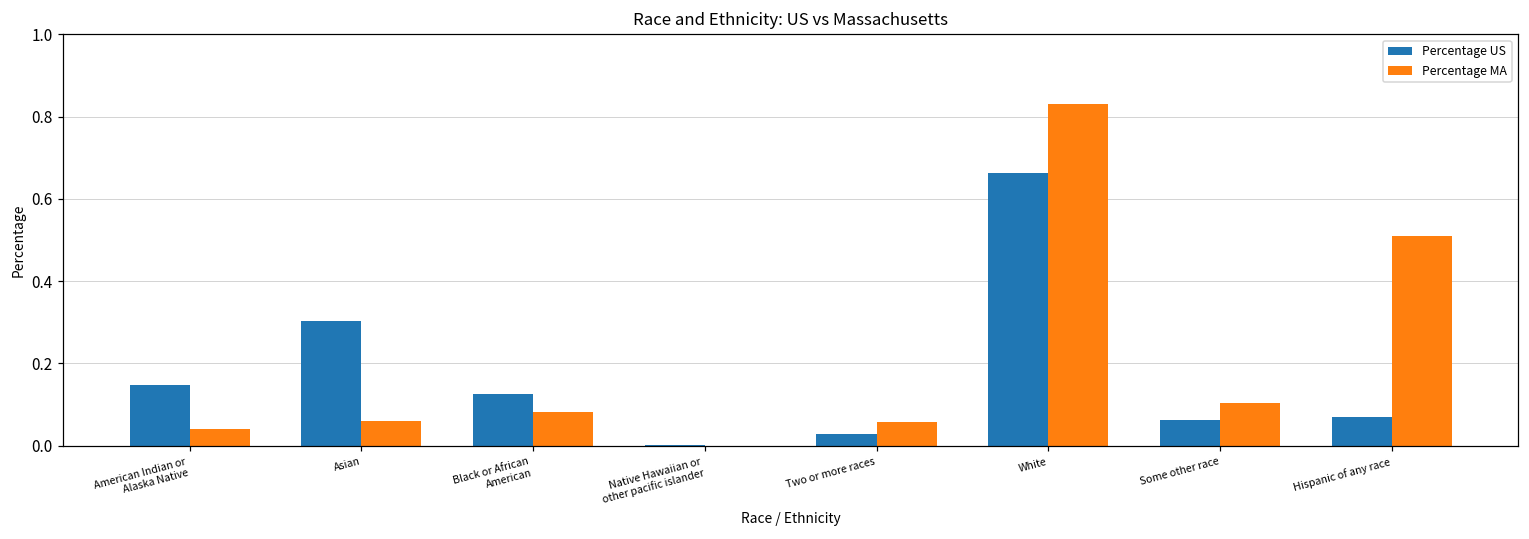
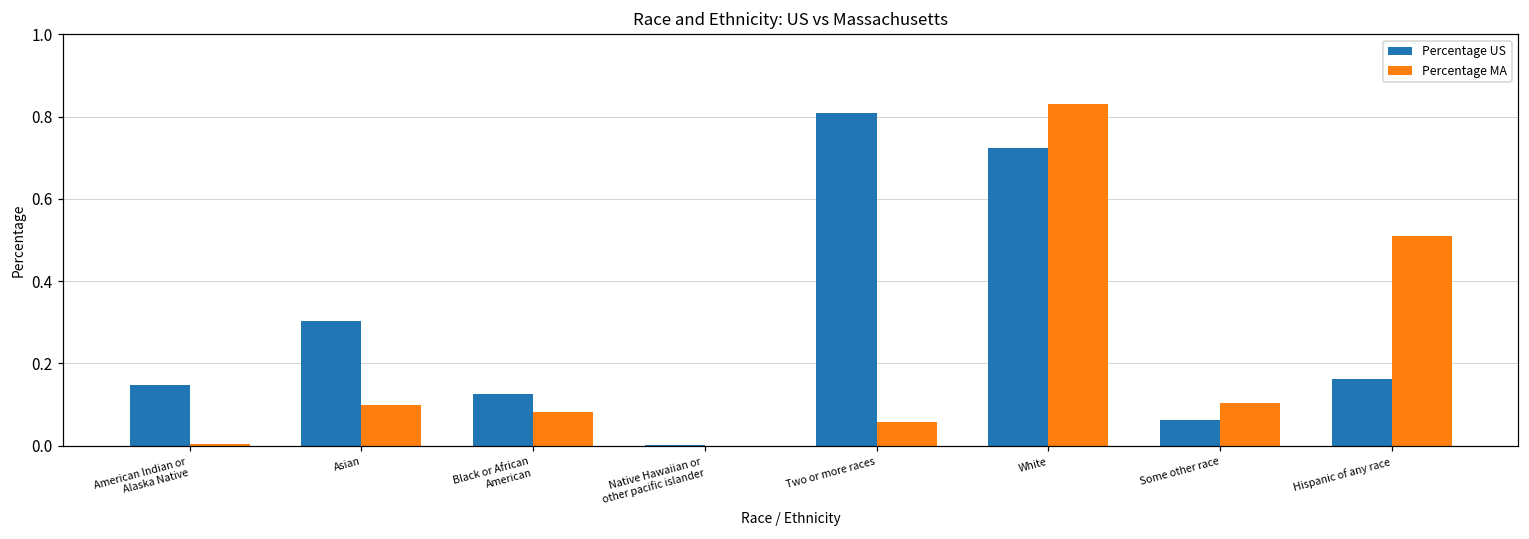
Percentage MA, American Indian or Alaska Native: 0.04 -> 0.01
Percentage MA, Asian: 0.06 -> 0.10
Percentage US, Two or more races: 0.03 -> 0.81
Percentage US, White: 0.66 -> 0.72
Percentage US, Hispanic of any race: 0.07 -> 0.16
